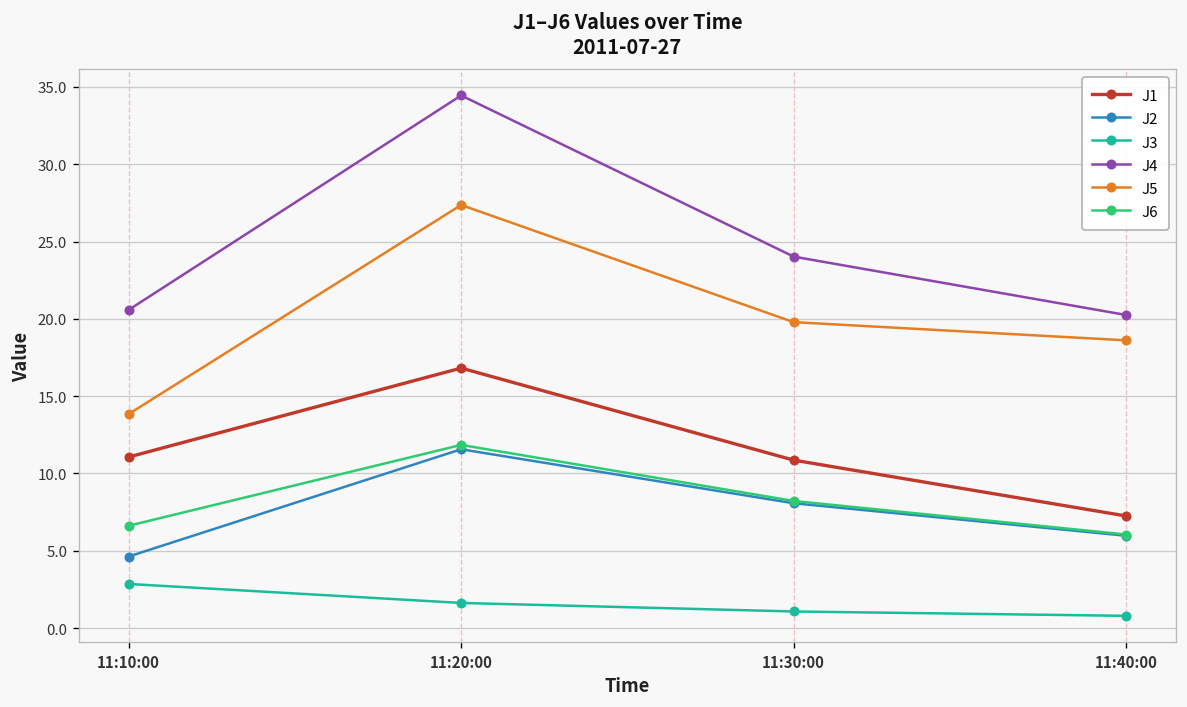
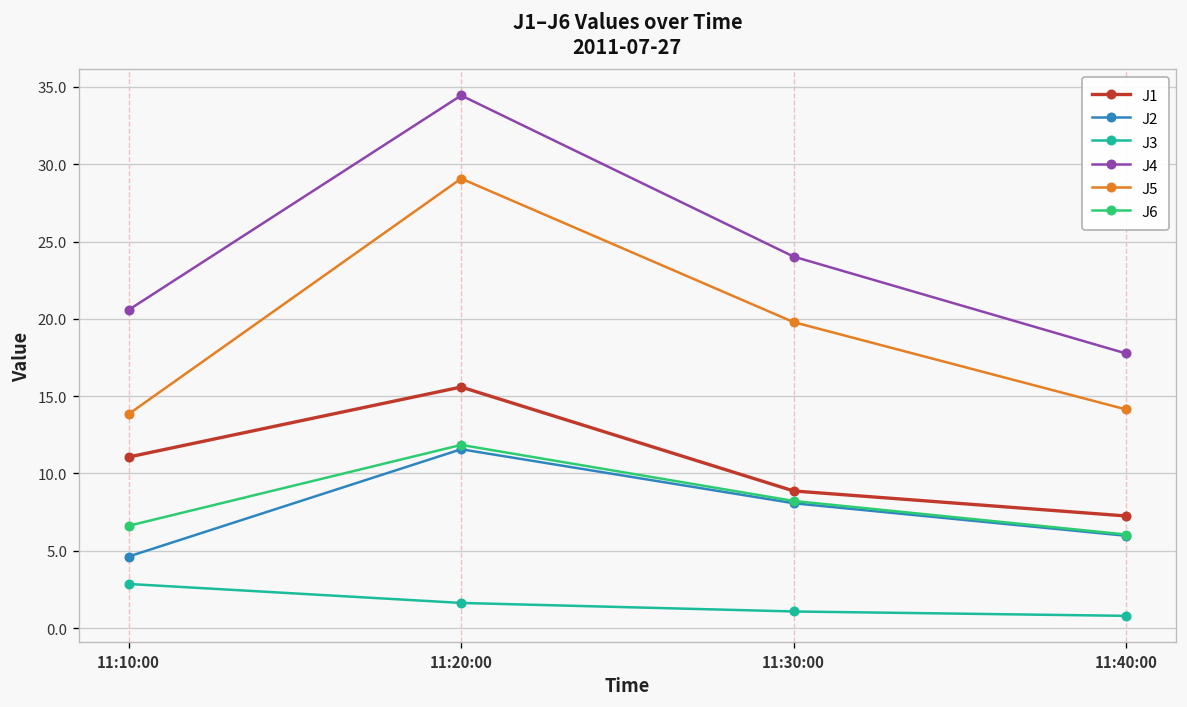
J1, 11:20:00: 16.8 -> 15.6
J5, 11:20:00: 27.4 -> 29.1
J1, 11:30:00: 10.9 -> 8.9
J4, 11:40:00: 20.3 -> 17.8
J5, 11:40:00: 18.6 -> 14.1
